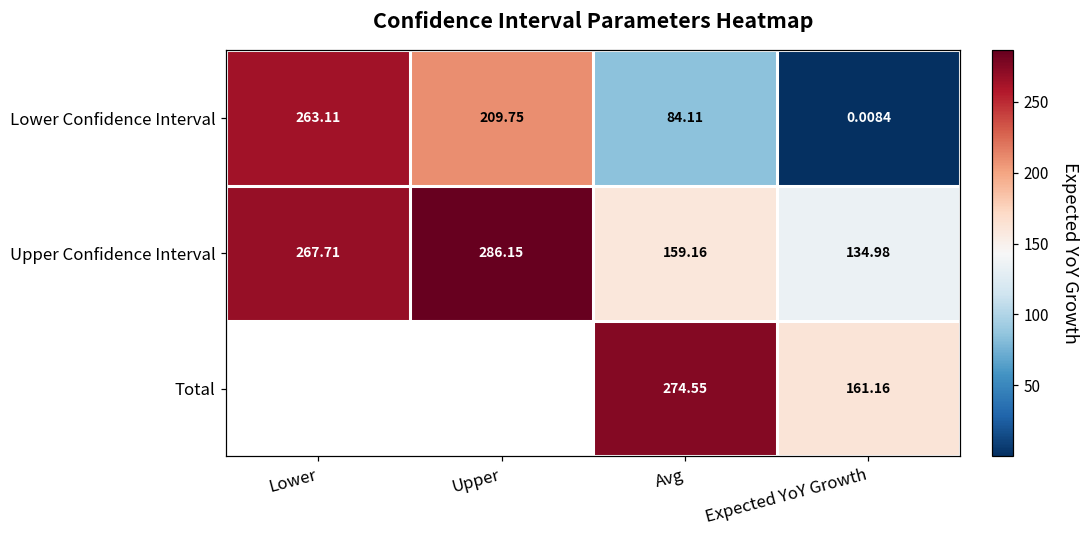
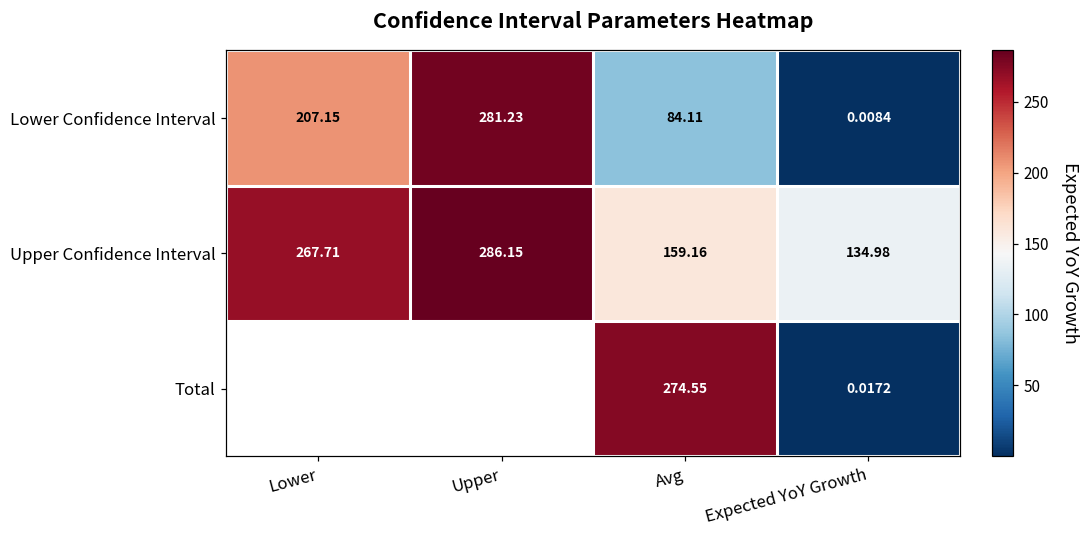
Lower Confidence Interval, Lower: 263.11 -> 207.15
Lower Confidence Interval, Upper: 209.75 -> 281.23
Total, Expected YoY Growth: 161.16 -> 0.0172
